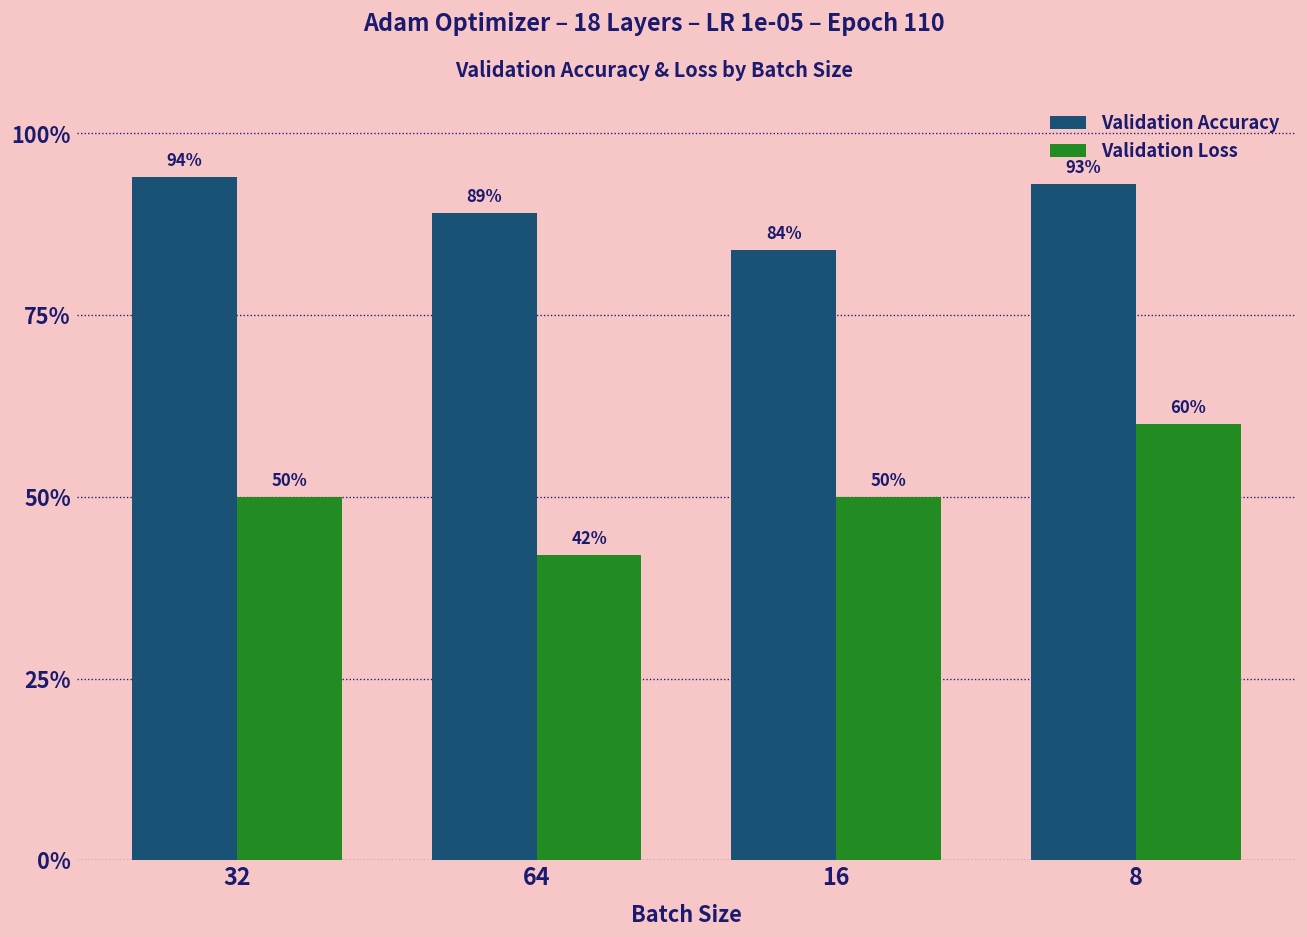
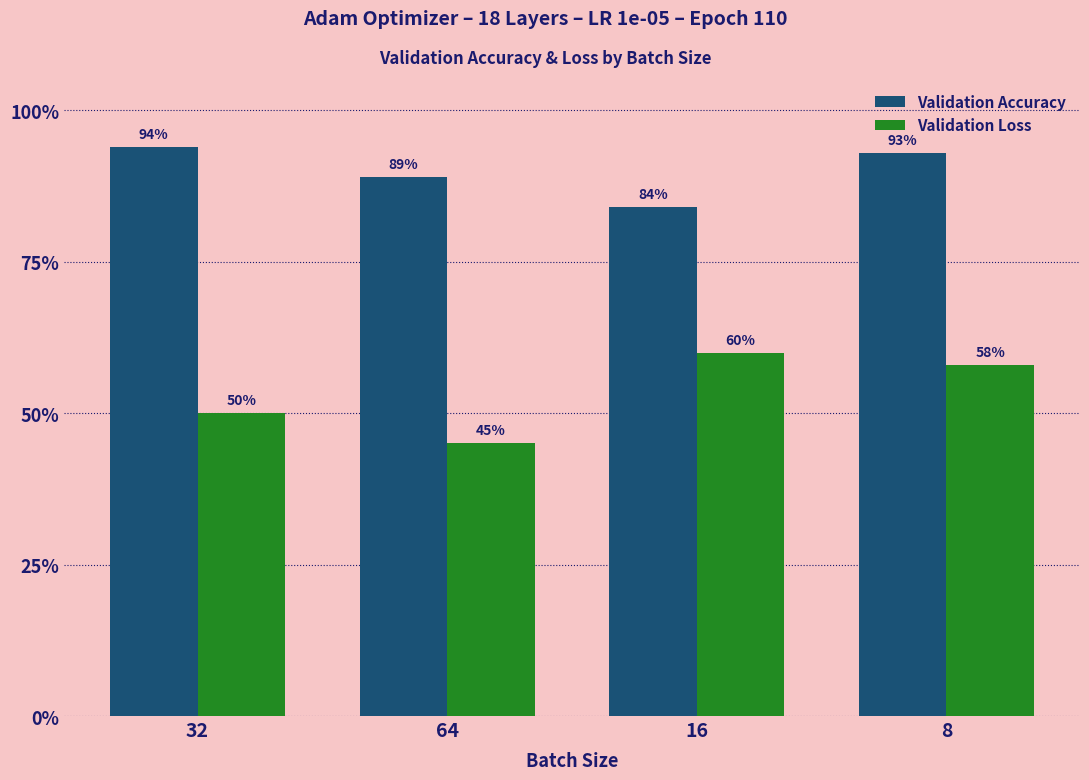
Validation Loss, 64: 42% -> 45%
Validation Loss, 16: 50% -> 60%
Validation Loss, 8: 60% -> 58%
